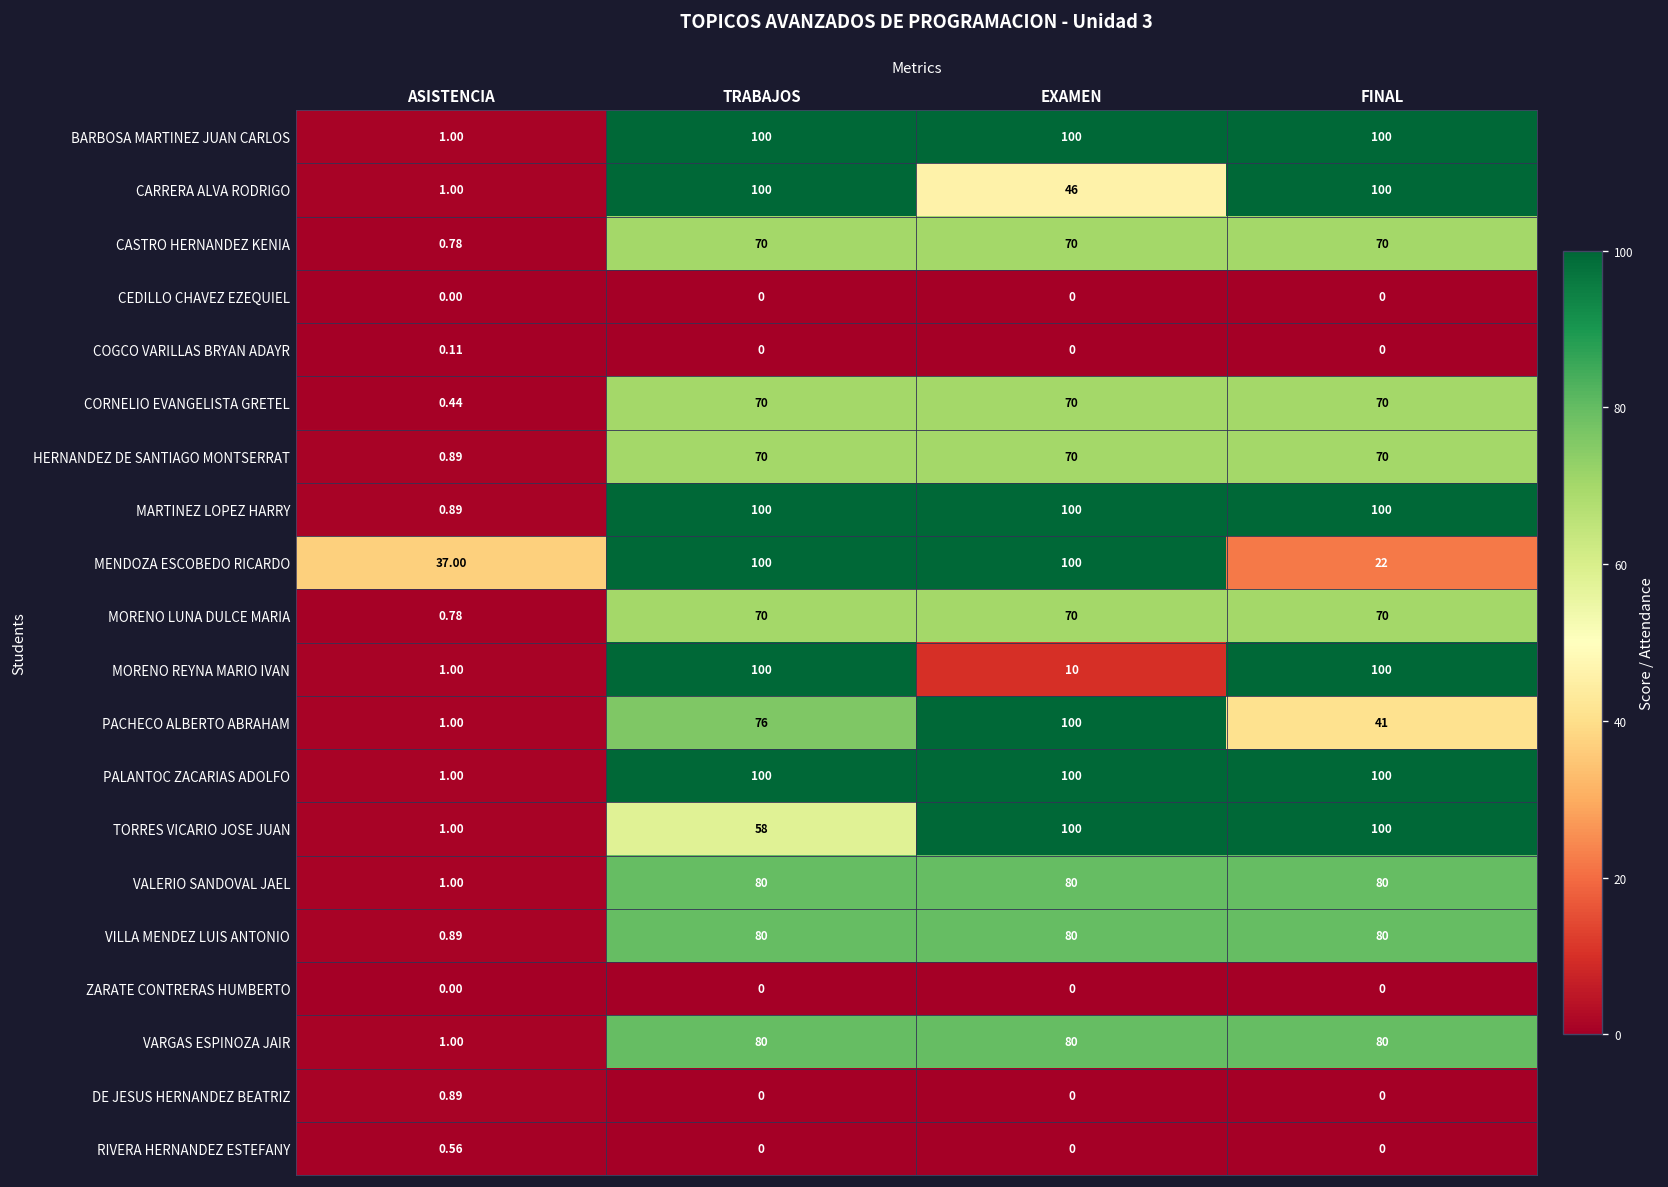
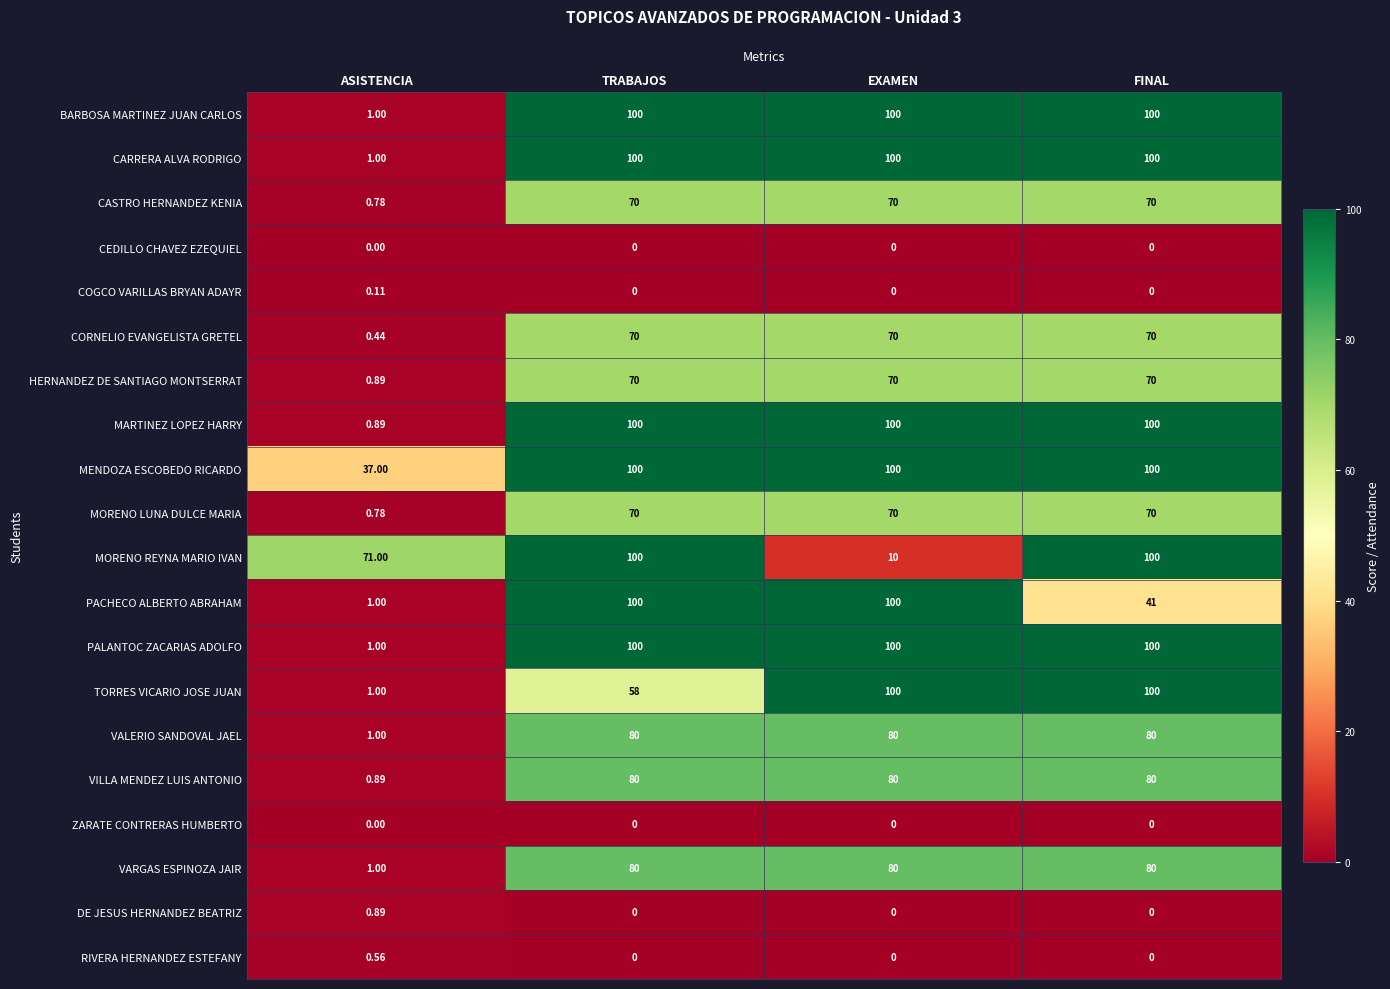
CARRERA ALVA RODRIGO, EXAMEN: 46 -> 100
MENDOZA ESCOBEDO RICARDO, FINAL: 22 -> 100
MORENO REYNA MARIO IVAN, ASISTENCIA: 1.00 -> 71.00
PACHECO ALBERTO ABRAHAM, TRABAJOS: 76 -> 100
